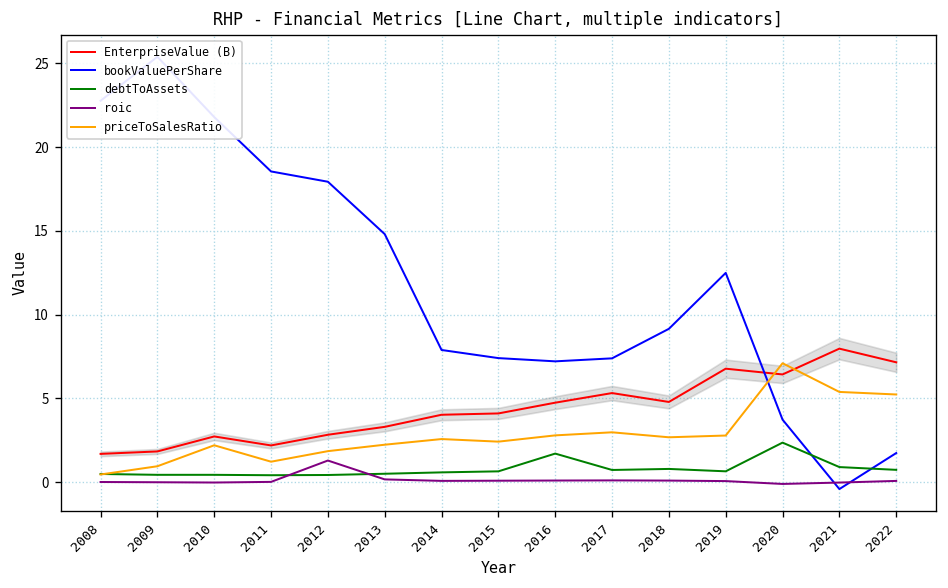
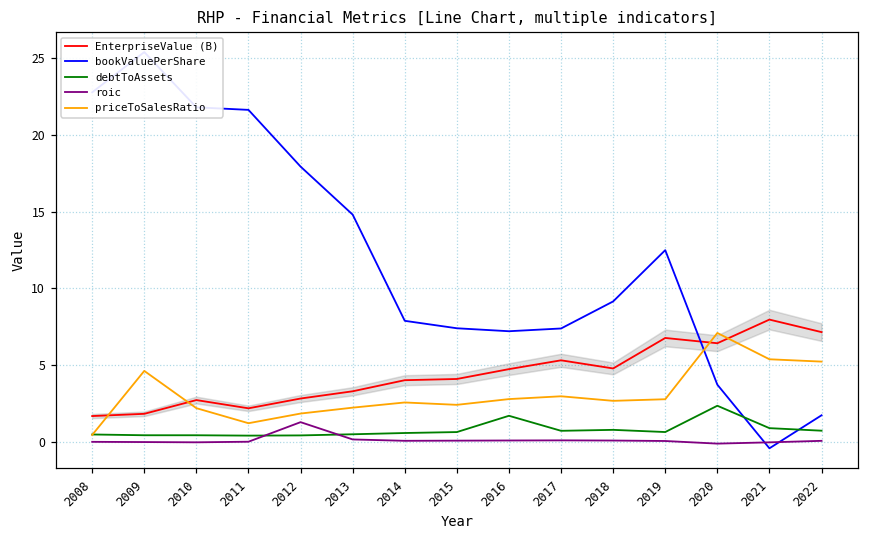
priceToSalesRatio, 2009: 1.0 -> 4.6
bookValuePerShare, 2011: 18.5 -> 21.6
